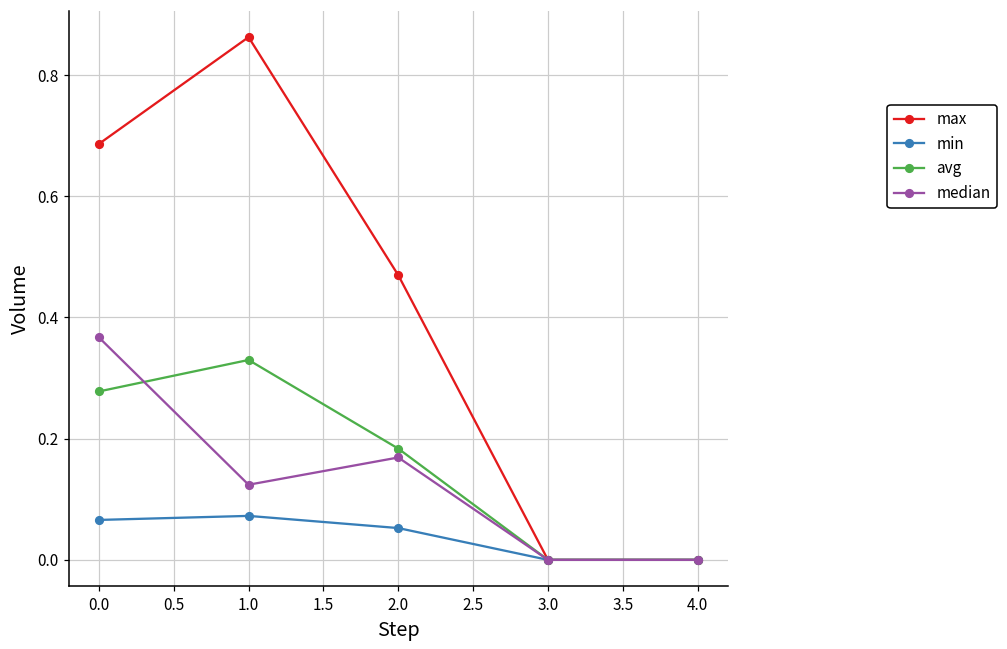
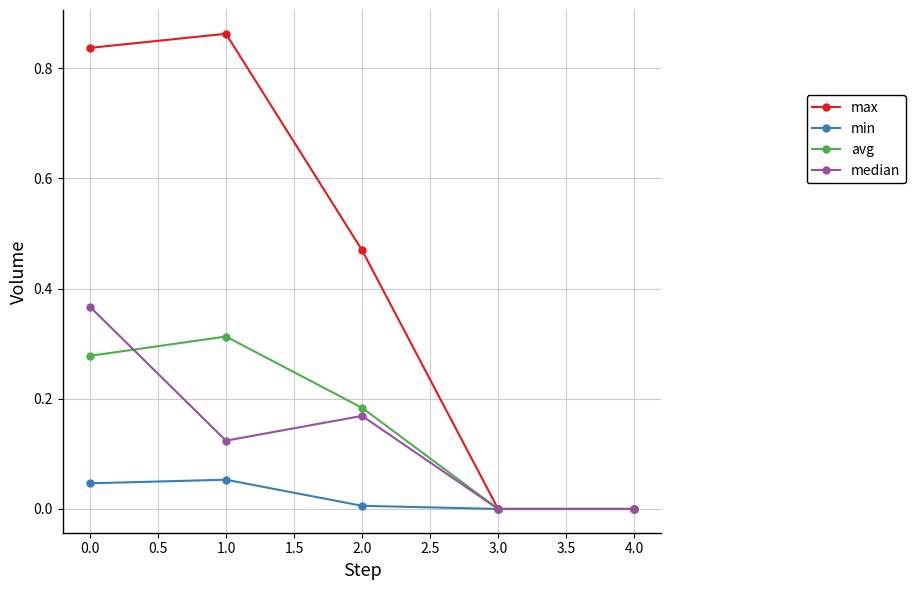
max, 0.0: 0.69 -> 0.84
min, 0.0: 0.07 -> 0.05
min, 1.0: 0.07 -> 0.05
avg, 1.0: 0.33 -> 0.31
min, 2.0: 0.05 -> 0.01
